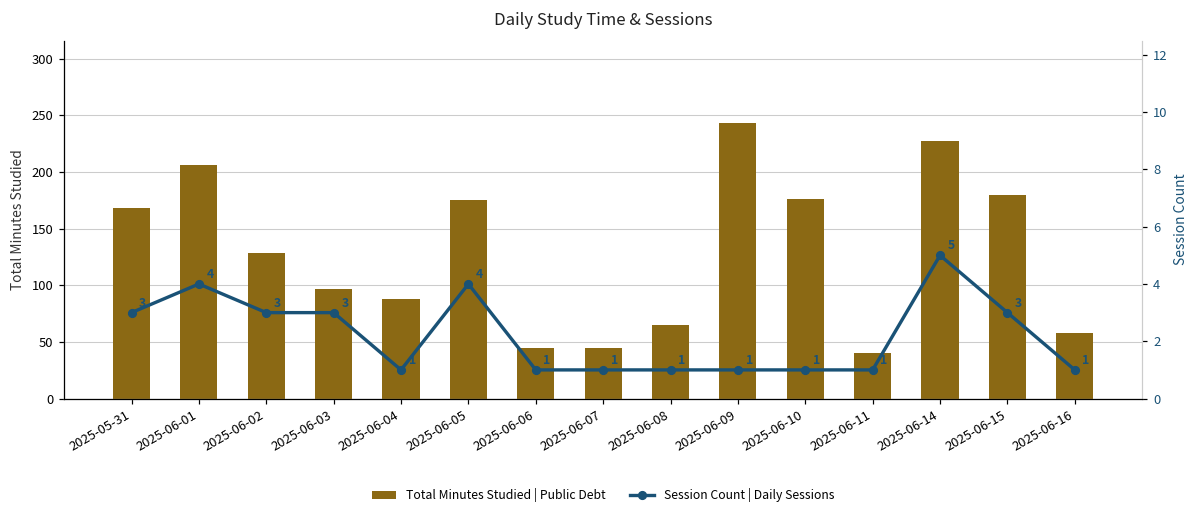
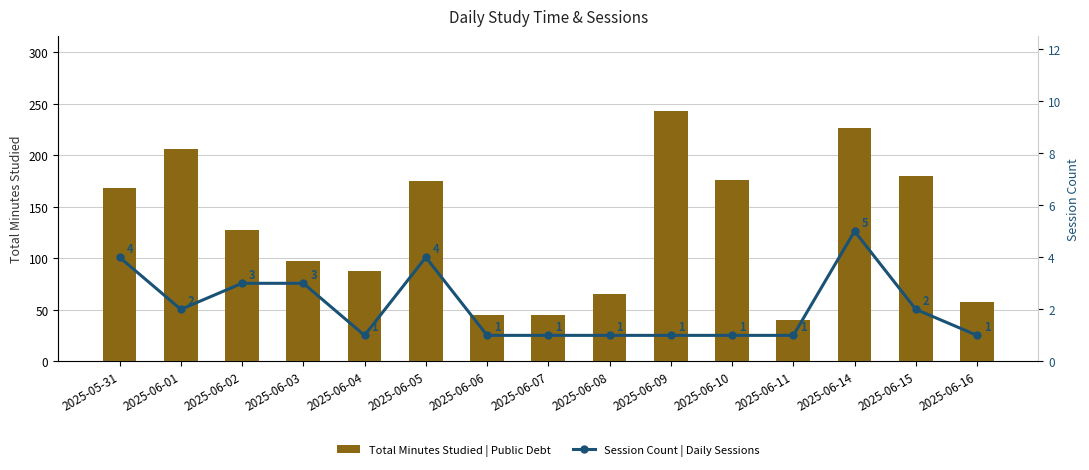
Session Count | Daily Sessions, 2025-05-31: 3 -> 4
Session Count | Daily Sessions, 2025-06-01: 4 -> 2
Session Count | Daily Sessions, 2025-06-15: 3 -> 2
